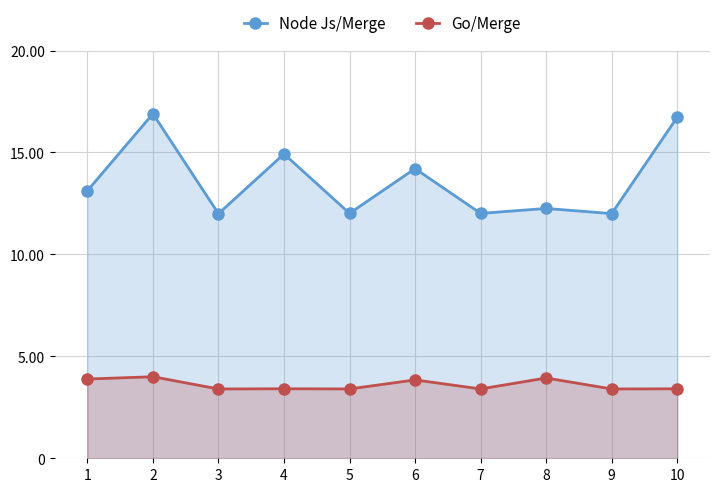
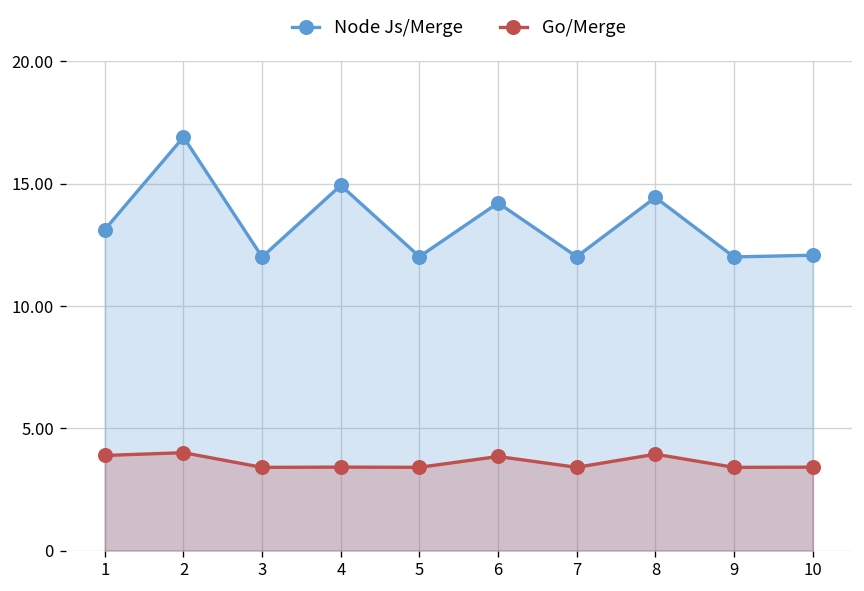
Node Js/Merge, 8: 12.3 -> 14.4
Node Js/Merge, 10: 16.7 -> 12.1
